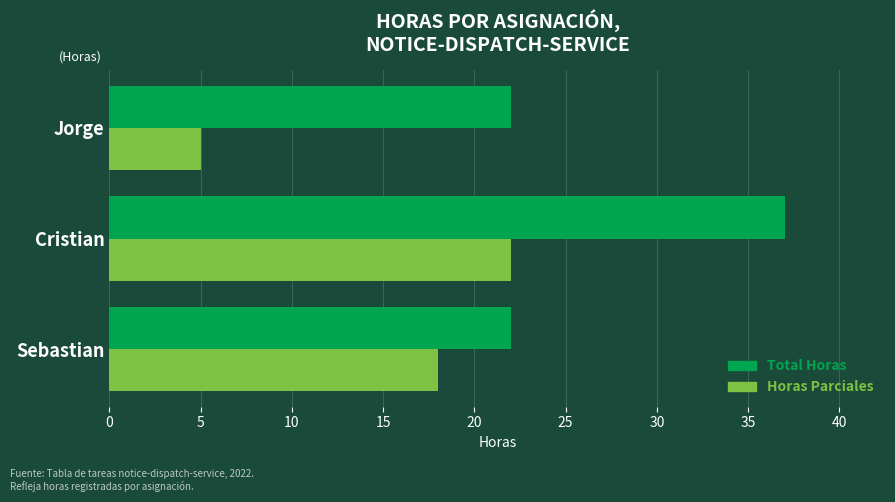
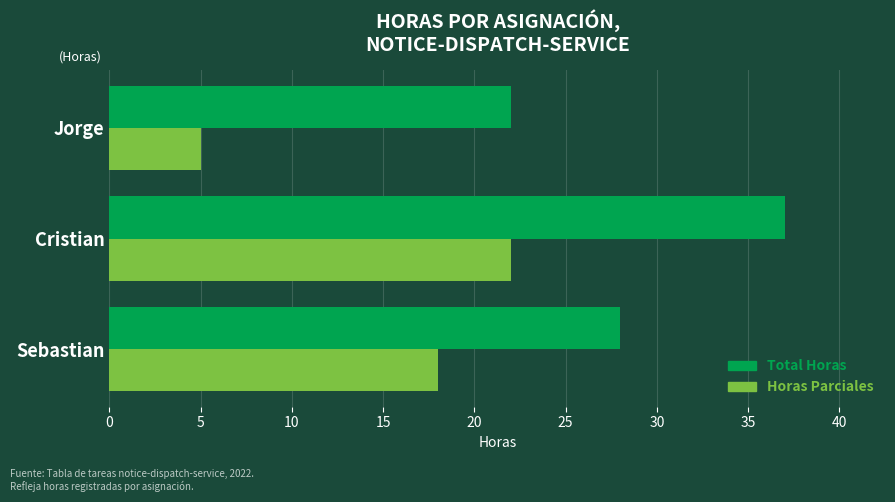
Total Horas, Sebastian: 22 -> 28
